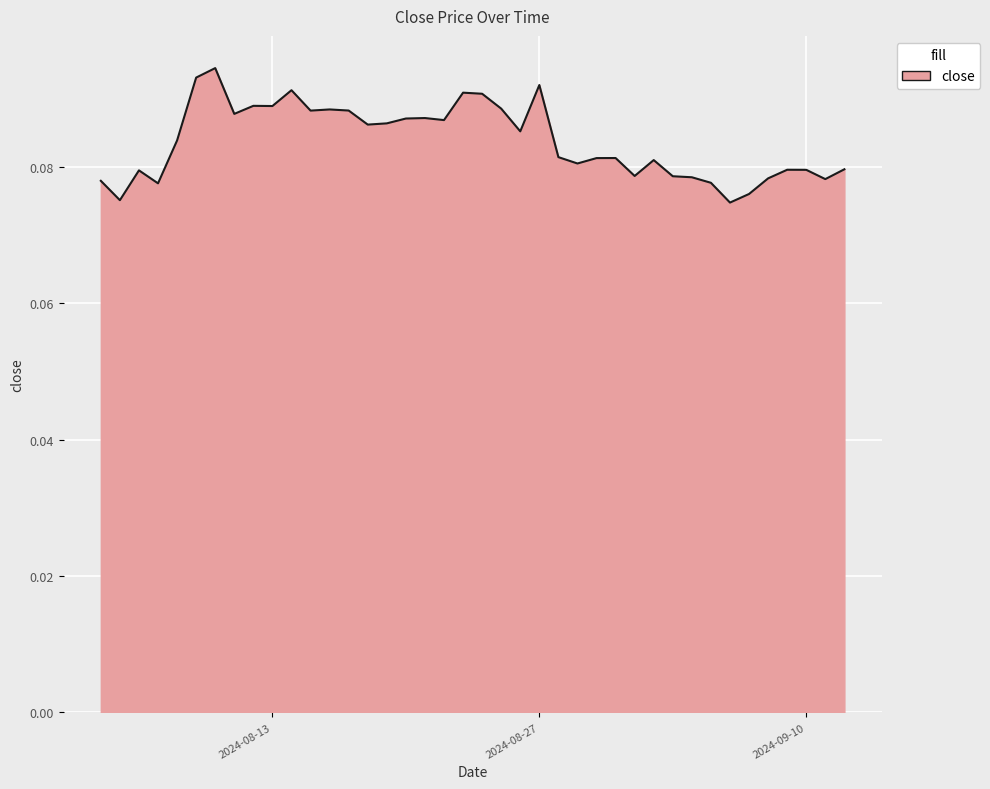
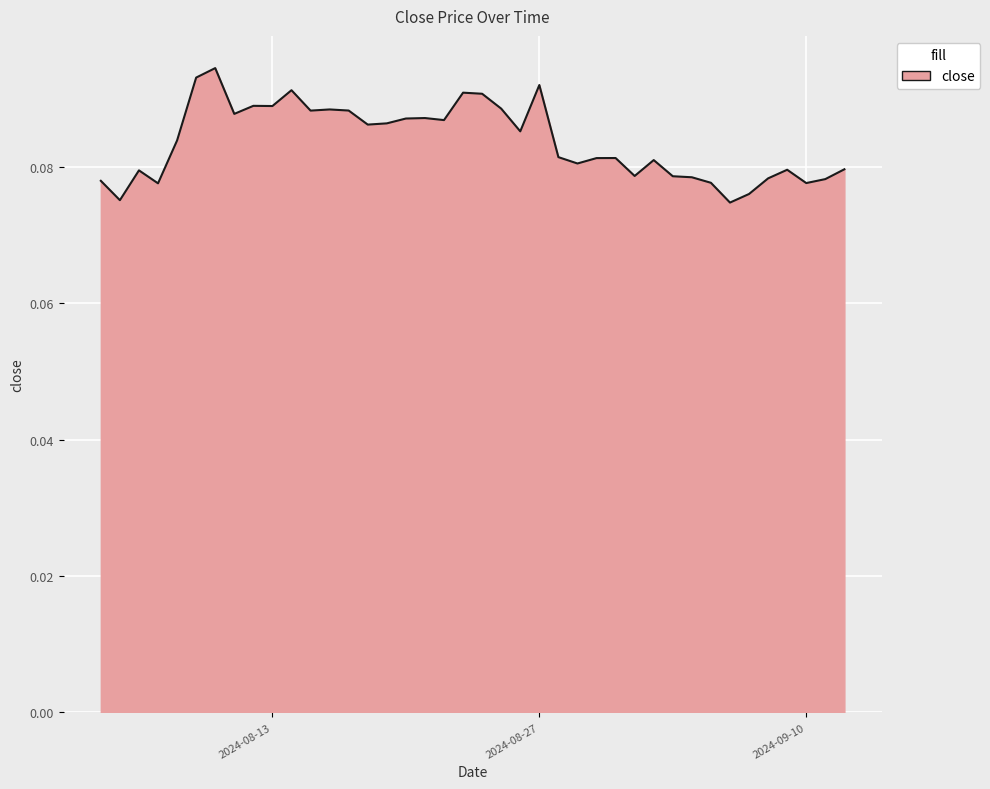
2024-09-10: 0.080 -> 0.078
